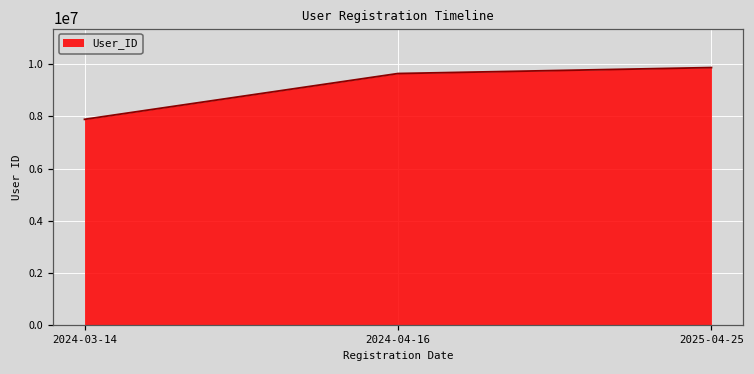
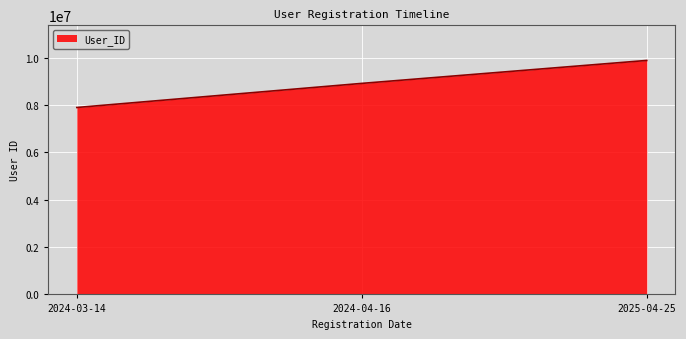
2024-04-16: 9600000 -> 8900000
